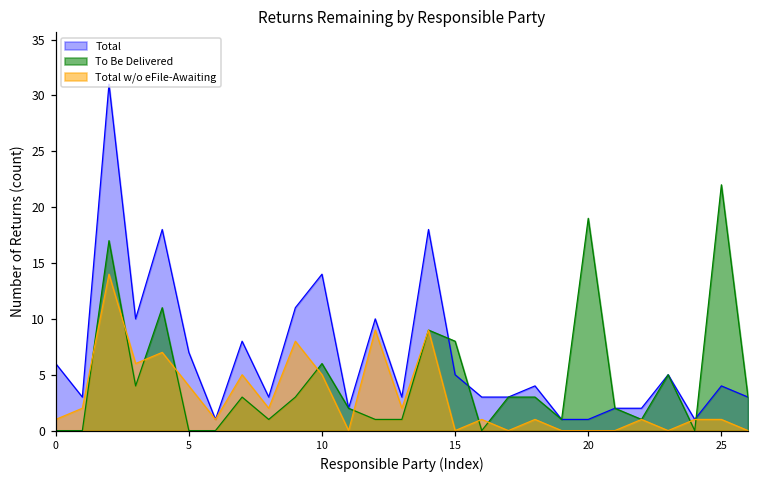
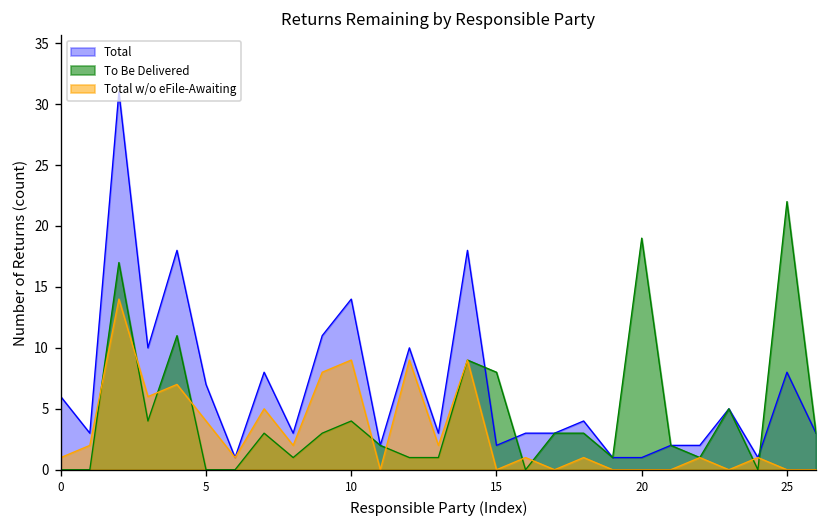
To Be Delivered, 10: 6 -> 4
Total w/o eFile-Awaiting, 10: 5 -> 9
Total, 15: 5 -> 2
Total, 25: 4 -> 8
Total w/o eFile-Awaiting, 25: 1 -> 0
